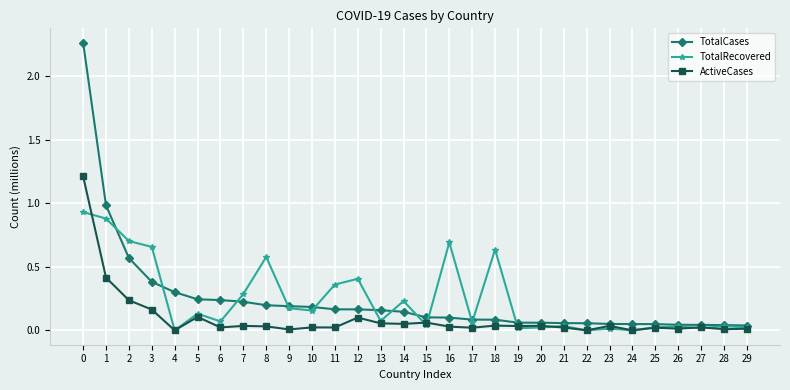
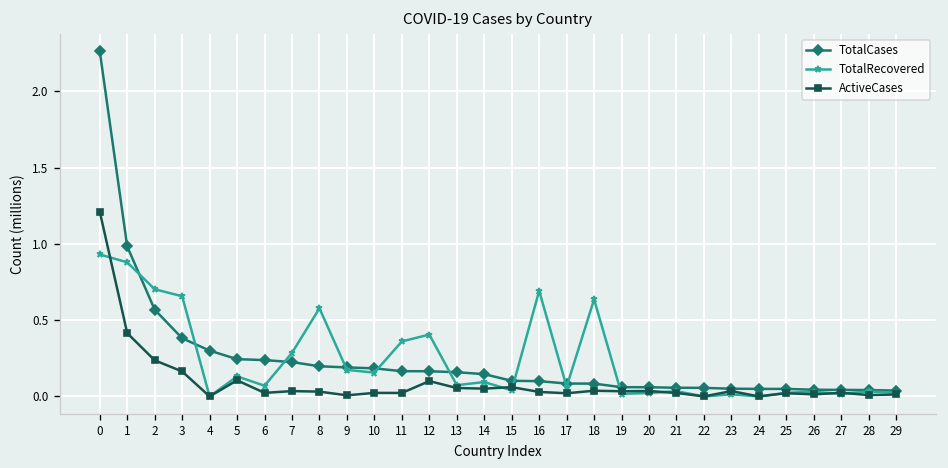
TotalRecovered, 14: 0.23 -> 0.09
